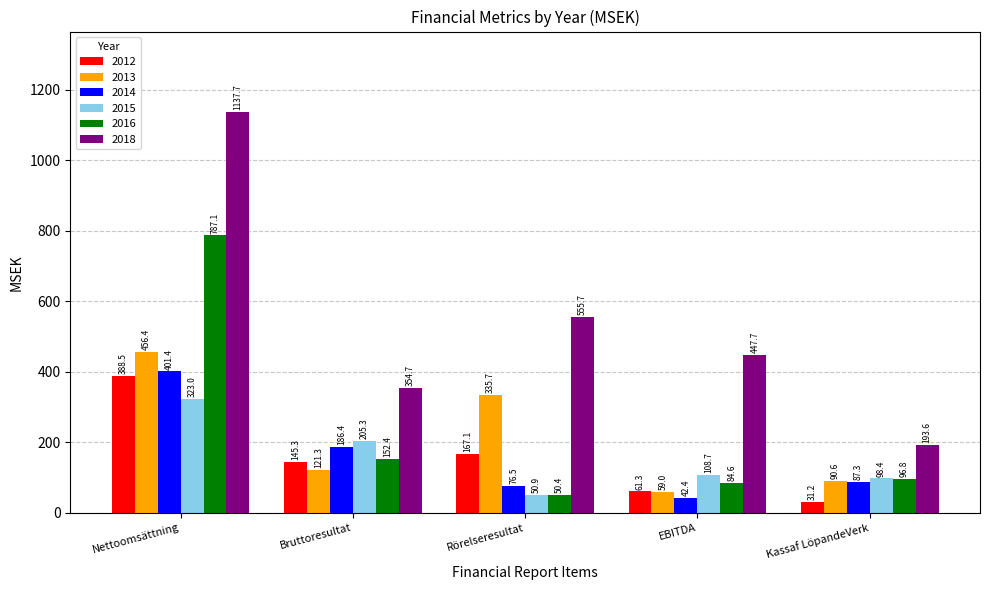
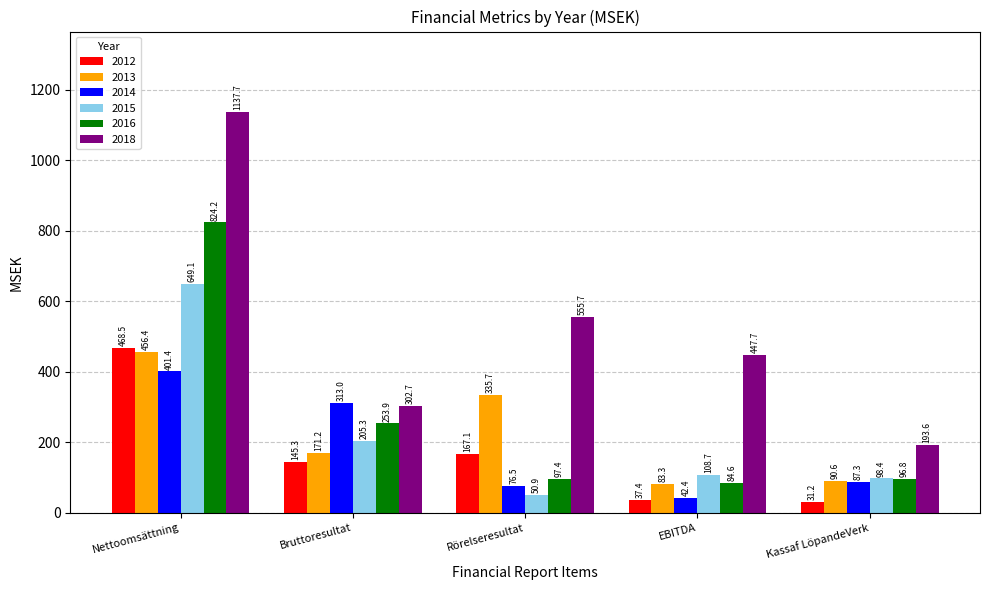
2012, Nettoomsättning: 388.5 -> 468.5
2015, Nettoomsättning: 323.0 -> 649.1
2016, Nettoomsättning: 787.1 -> 824.2
2013, Bruttoresultat: 121.3 -> 171.2
2014, Bruttoresultat: 186.4 -> 313.0
2016, Bruttoresultat: 152.4 -> 253.9
2018, Bruttoresultat: 354.7 -> 302.7
2016, Rörelseresultat: 50.4 -> 97.4
2012, EBITDA: 61.3 -> 37.4
2013, EBITDA: 59.0 -> 83.3
